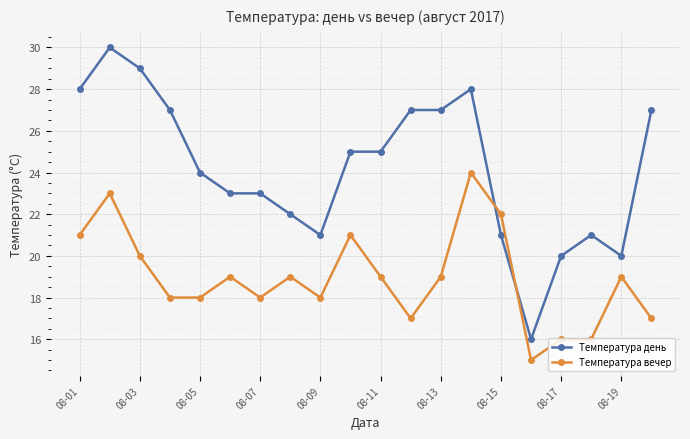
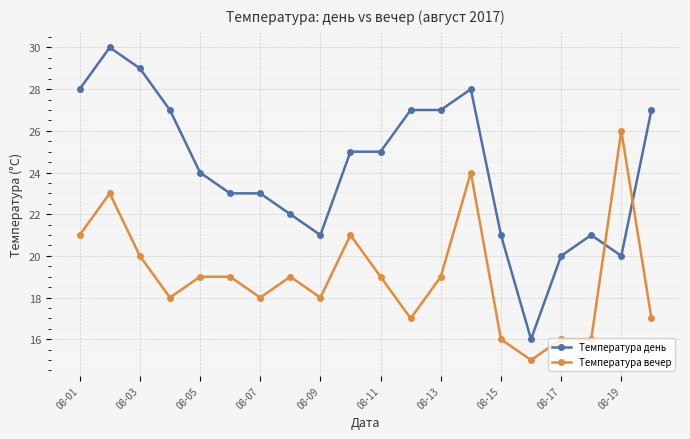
Температура вечер, 08-05: 18 -> 19
Температура вечер, 08-15: 22 -> 16
Температура вечер, 08-19: 19 -> 26
